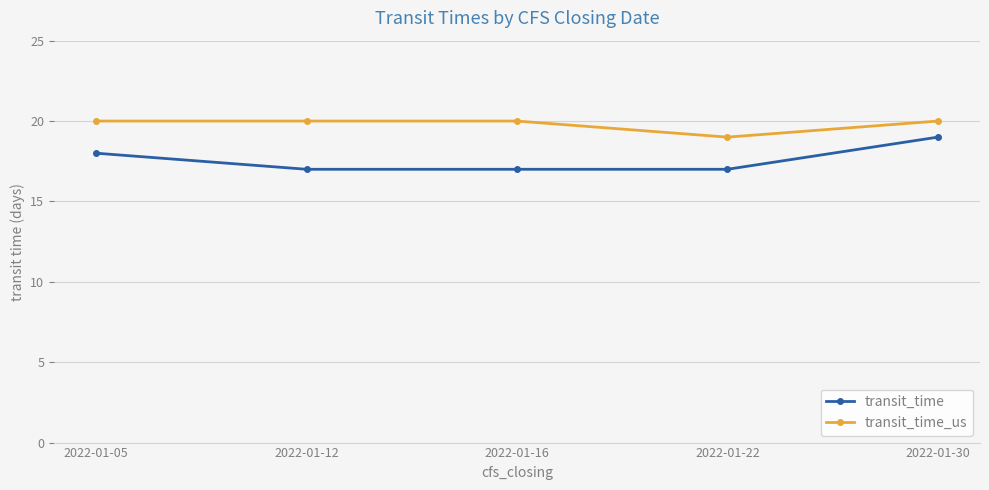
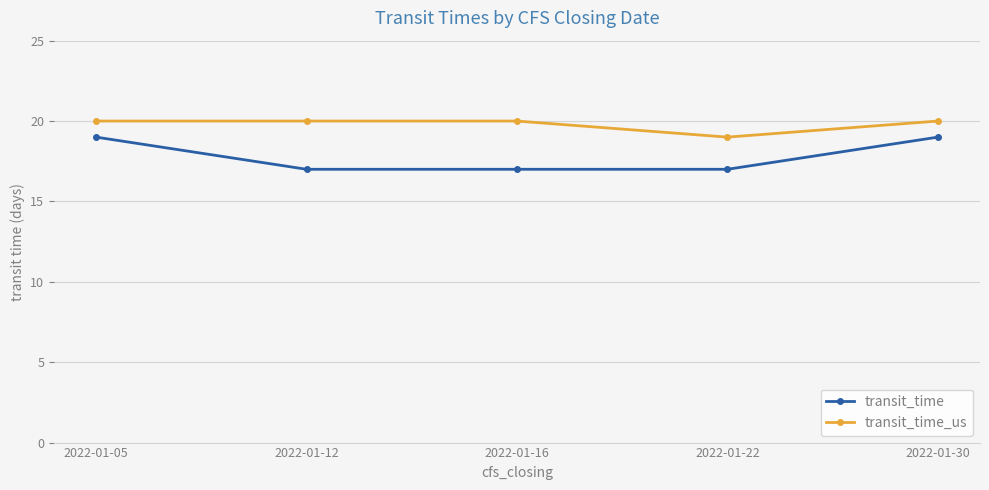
transit_time, 2022-01-05: 18 -> 19
